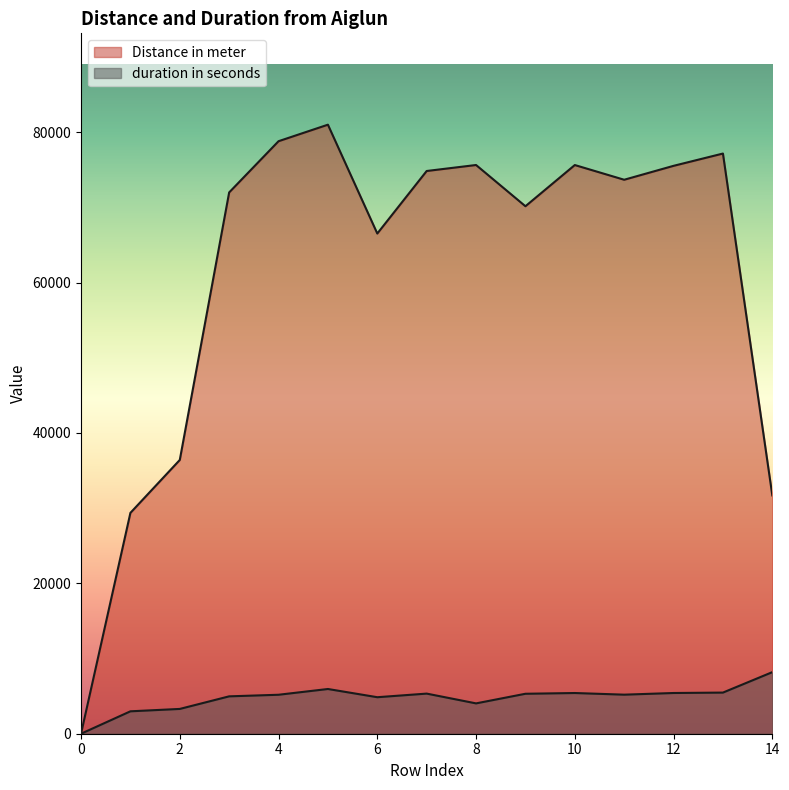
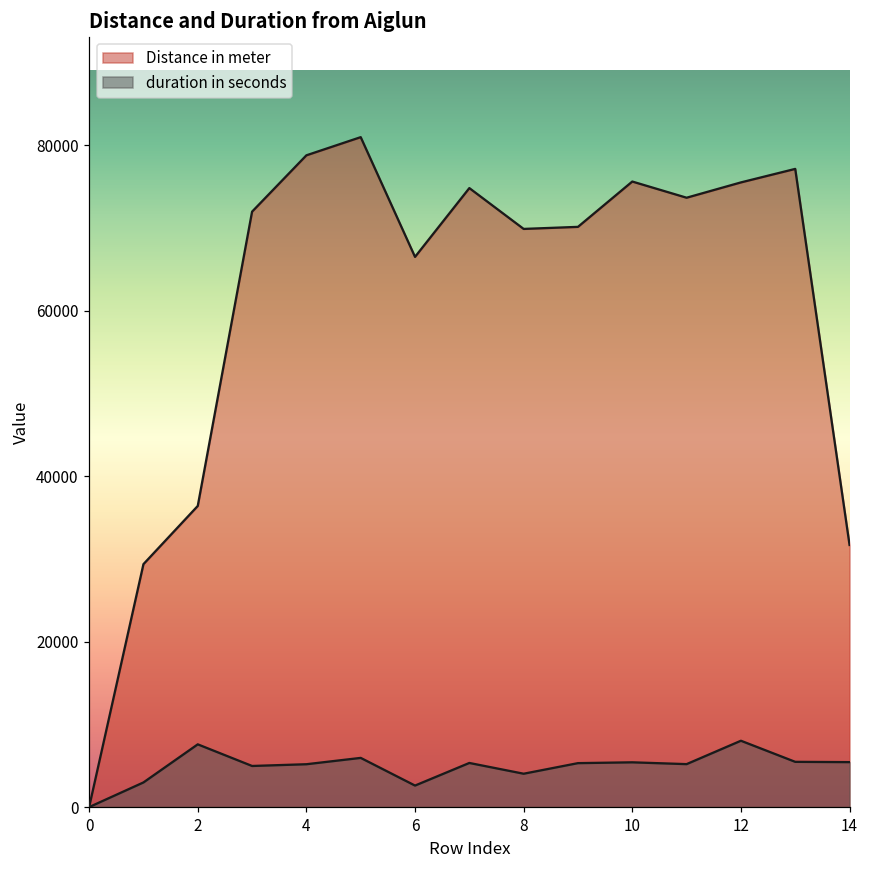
duration in seconds, 2: 3000 -> 8000
duration in seconds, 6: 5000 -> 3000
Distance in meter, 8: 76000 -> 70000
duration in seconds, 12: 5000 -> 8000
duration in seconds, 14: 8000 -> 5000
